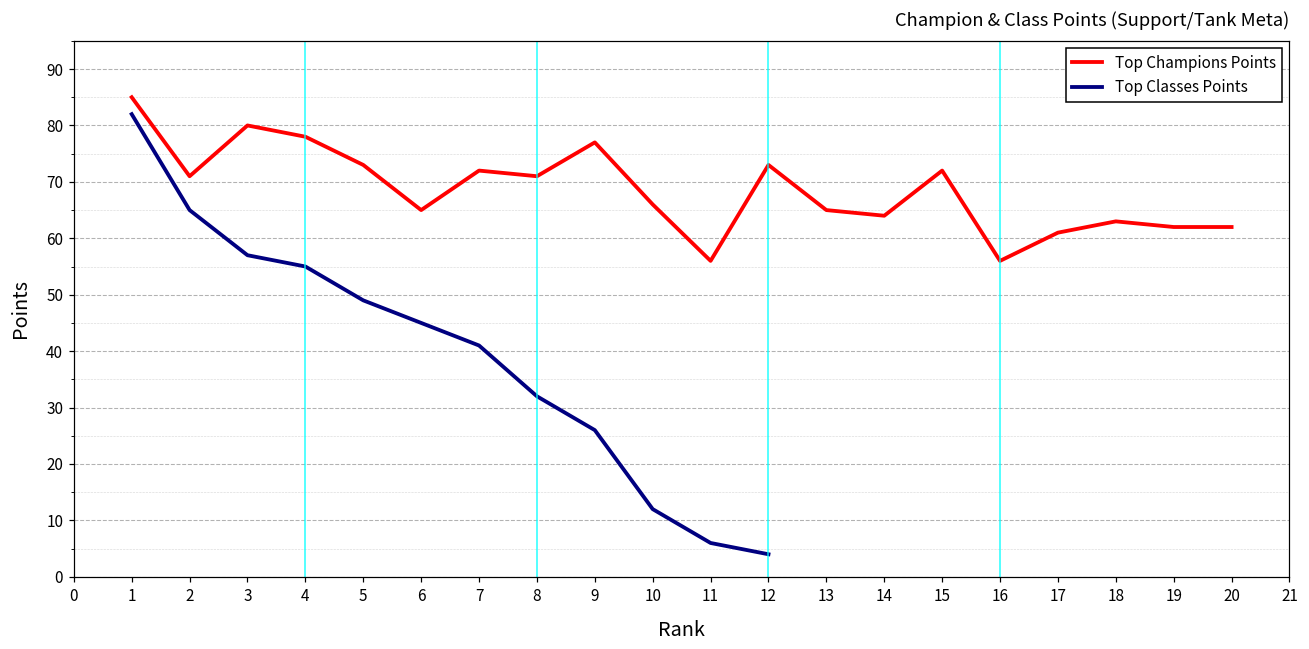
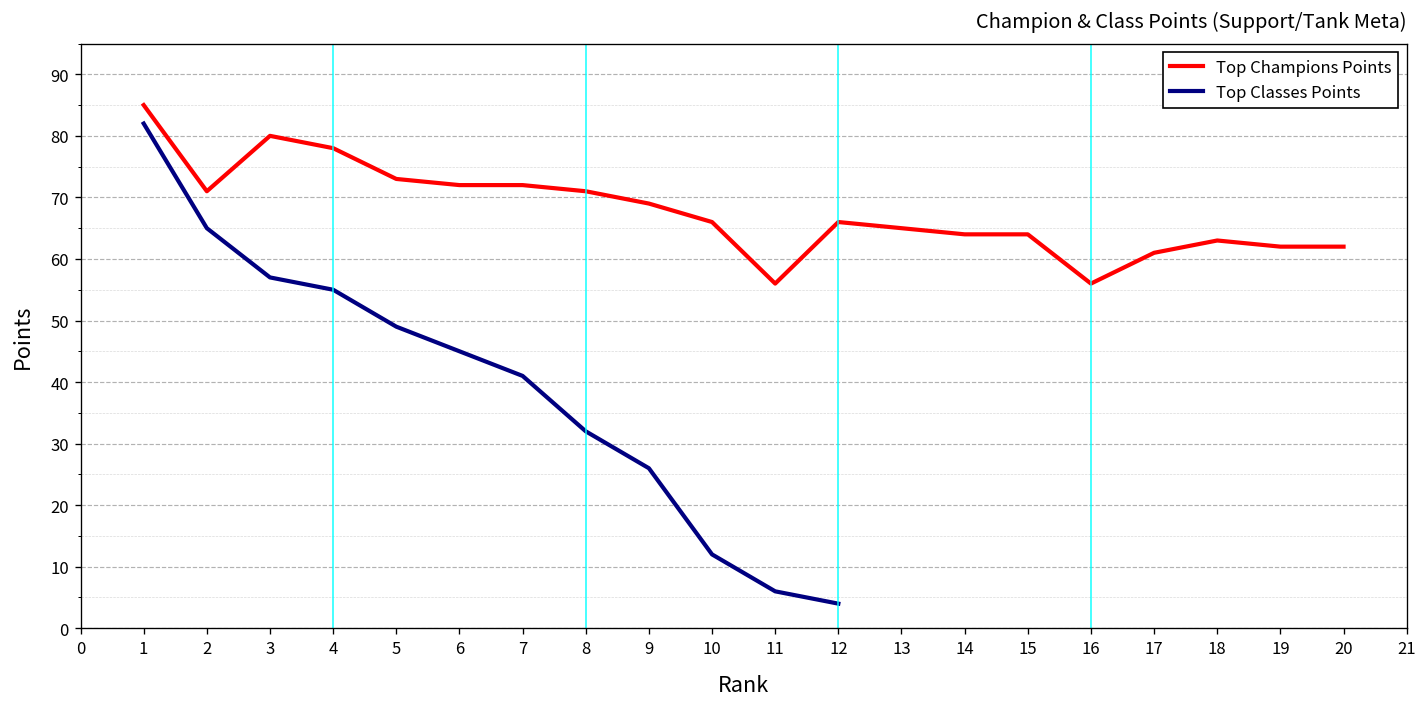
Top Champions Points, 6: 65 -> 72
Top Champions Points, 9: 77 -> 69
Top Champions Points, 12: 73 -> 66
Top Champions Points, 15: 72 -> 64
